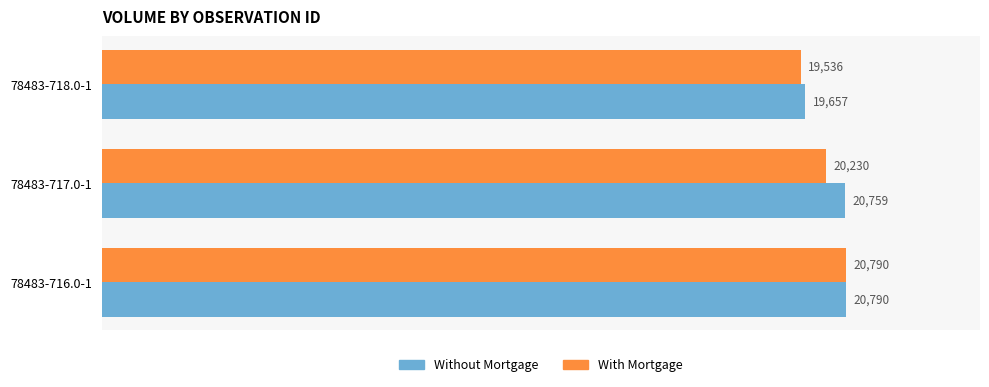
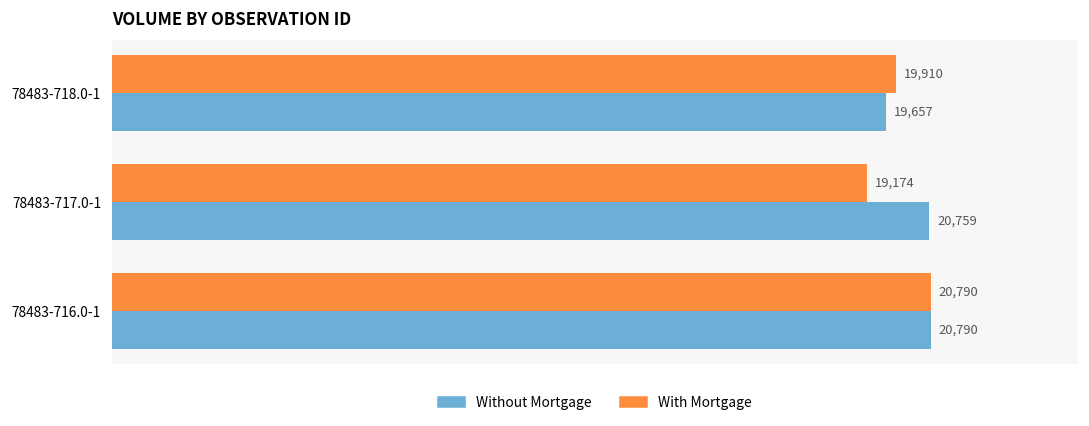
With Mortgage, 78483-718.0-1: 19,536 -> 19,910
With Mortgage, 78483-717.0-1: 20,230 -> 19,174
